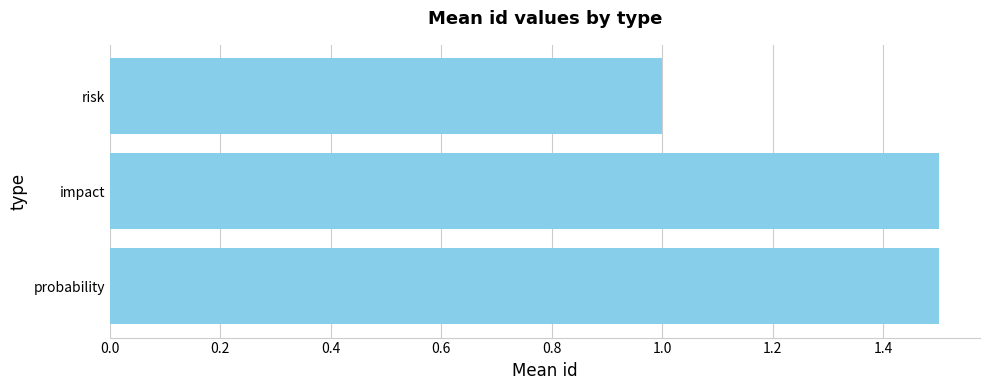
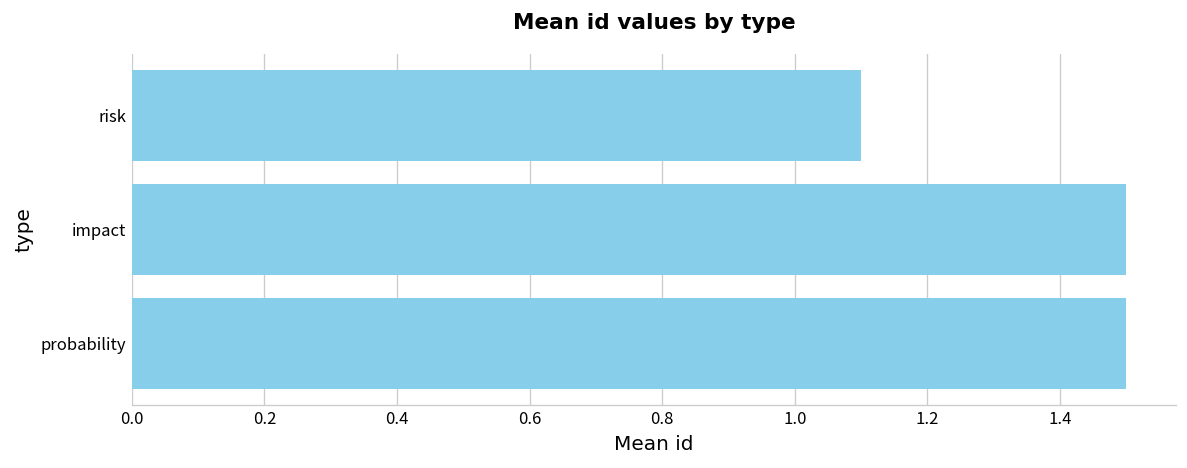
risk: 1.0 -> 1.1
